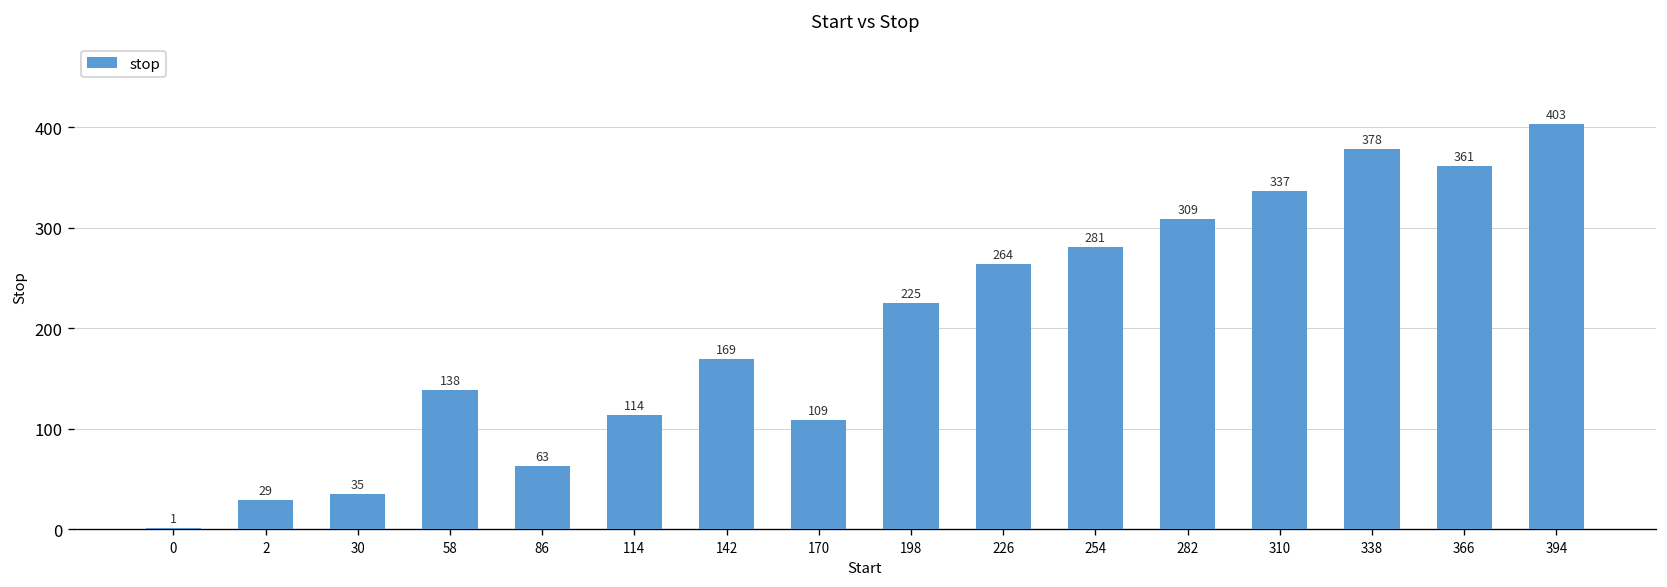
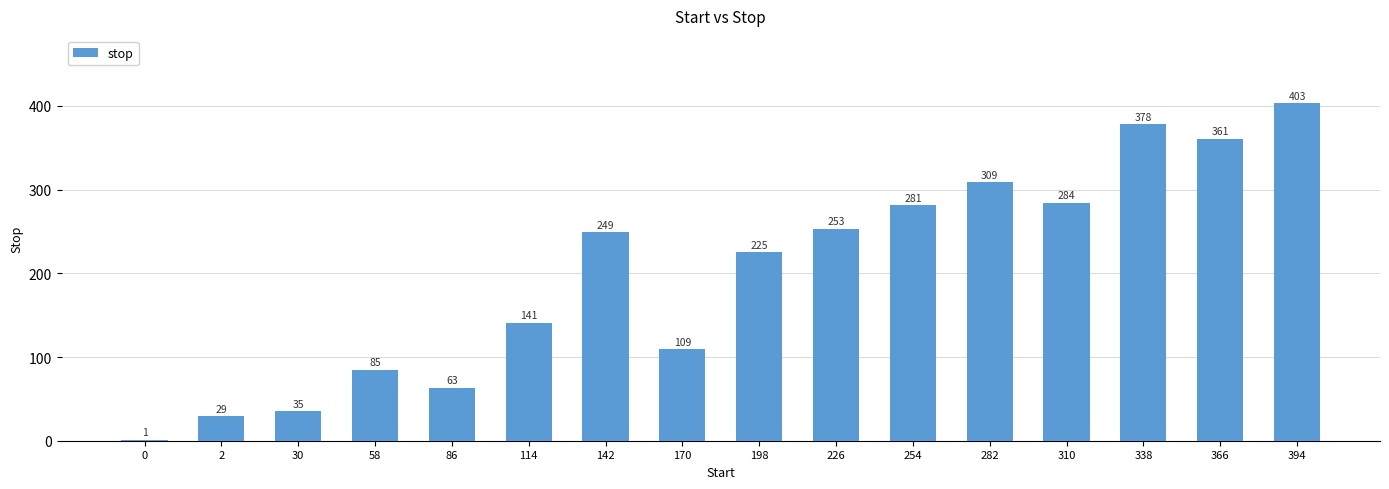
58: 138 -> 85
114: 114 -> 141
142: 169 -> 249
226: 264 -> 253
310: 337 -> 284
